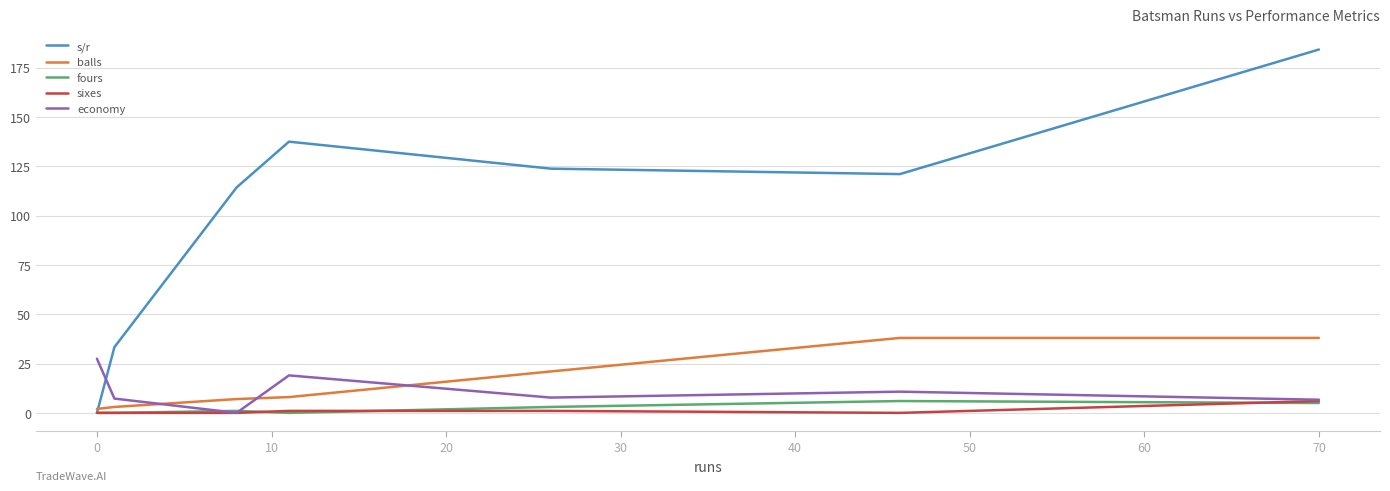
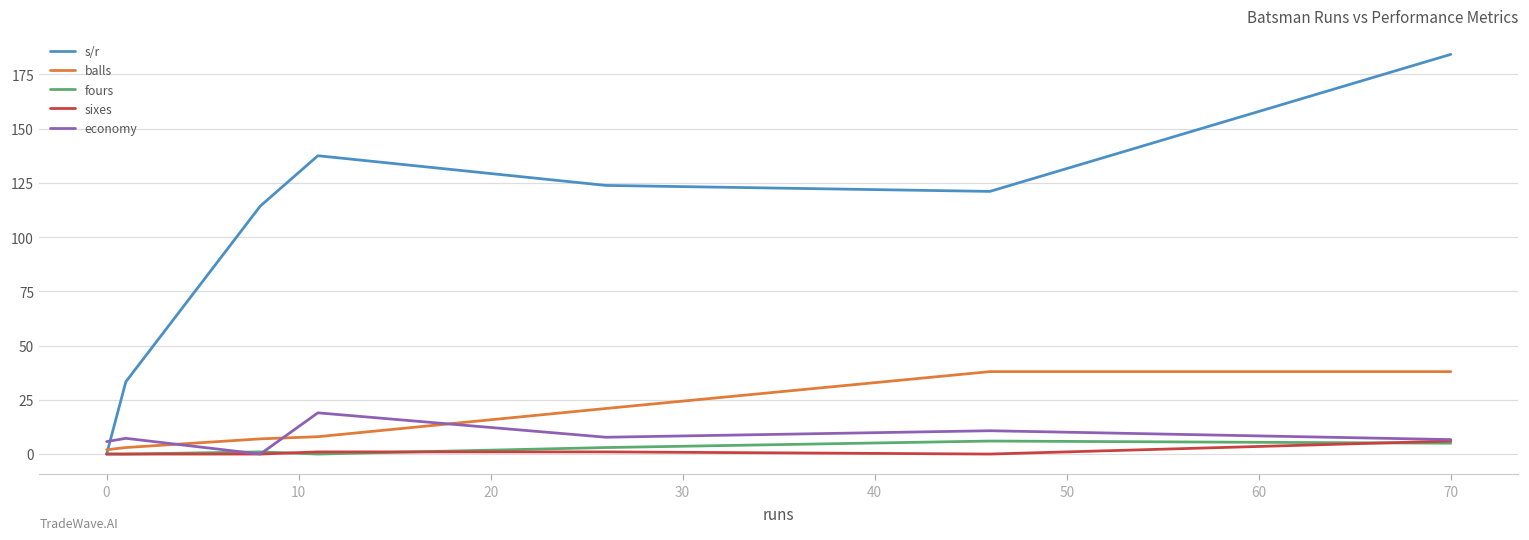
economy, 0: 27 -> 6
